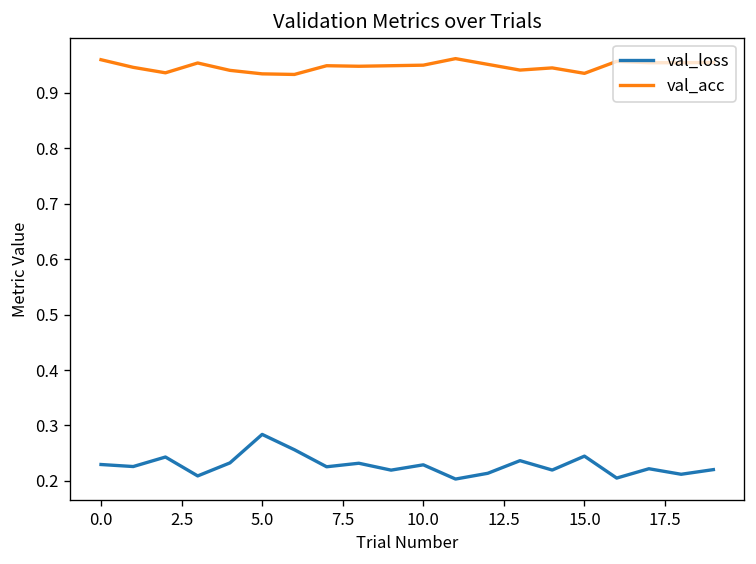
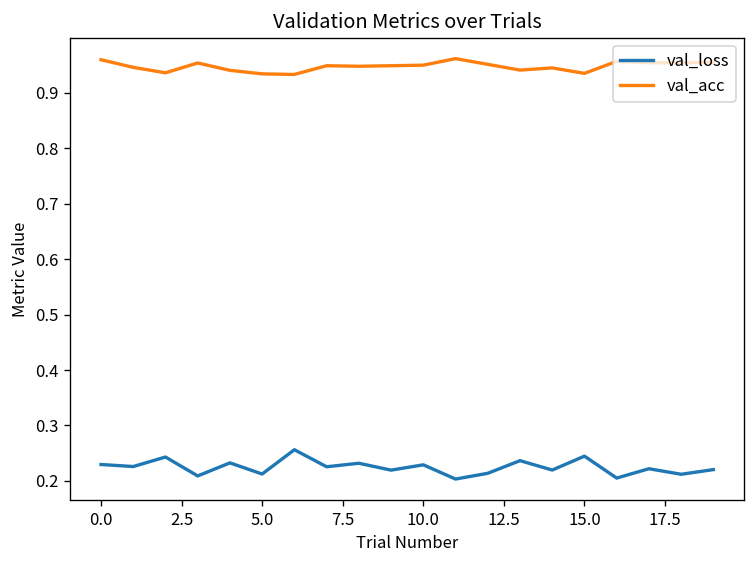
val_loss, 5.0: 0.28 -> 0.21
